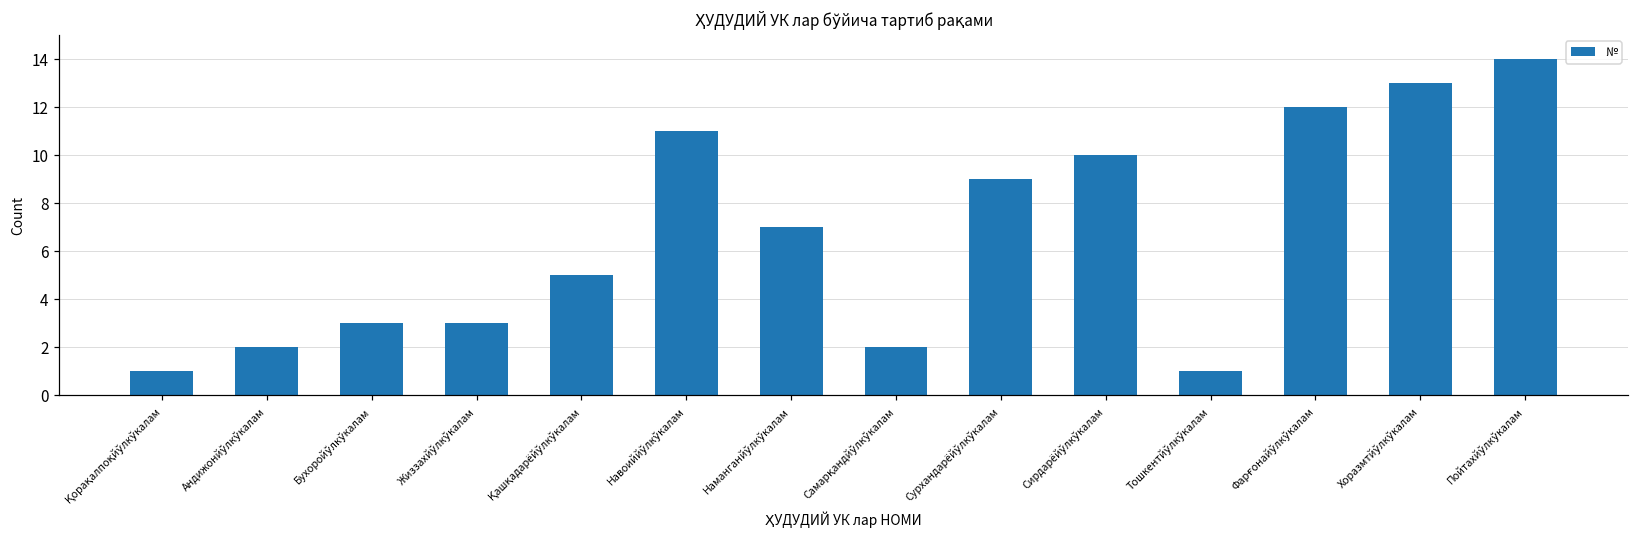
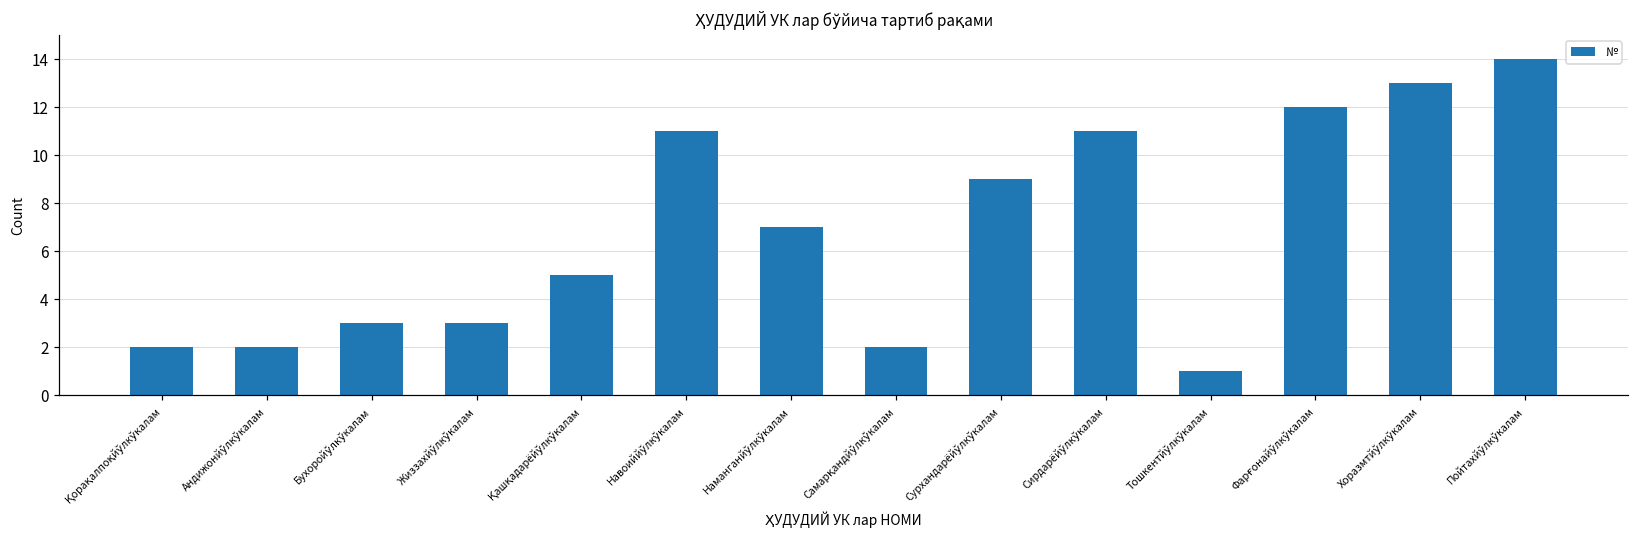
Қорақалпоқйўлкўкалам: 1 -> 2
Сирдарёйўлкўкалам: 10 -> 11
